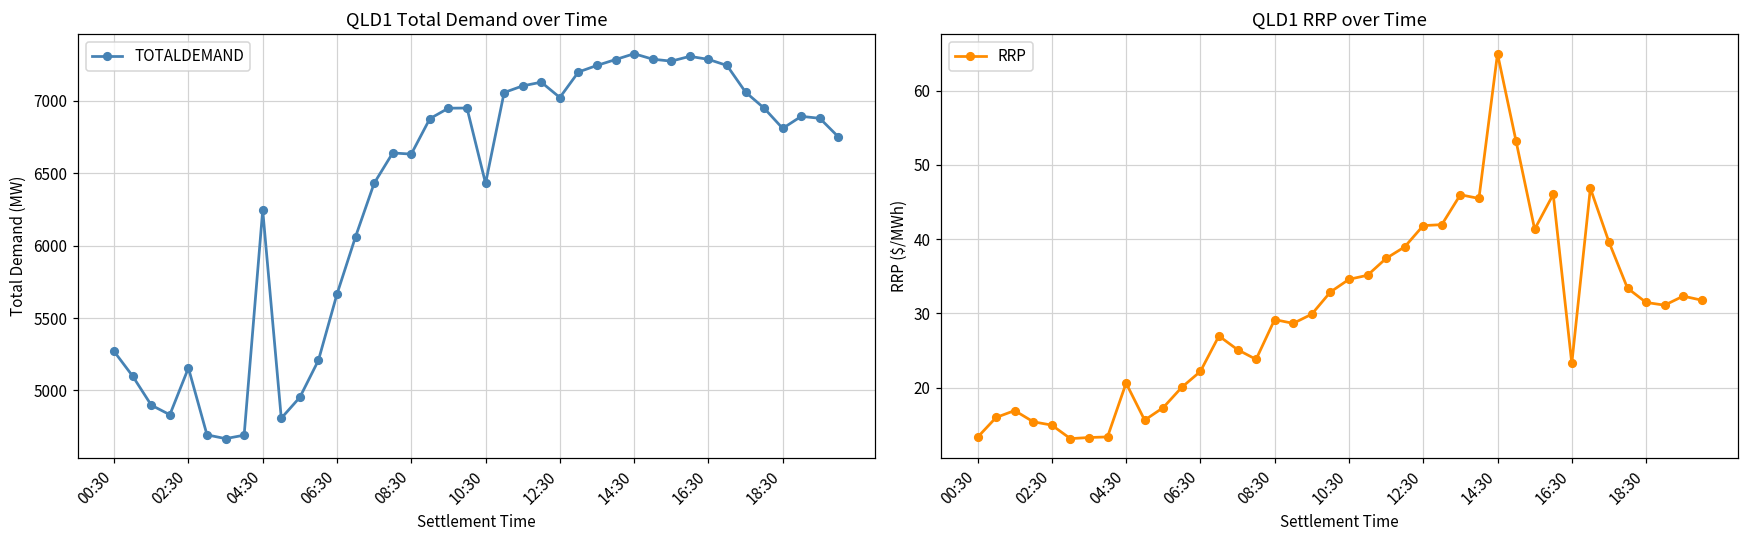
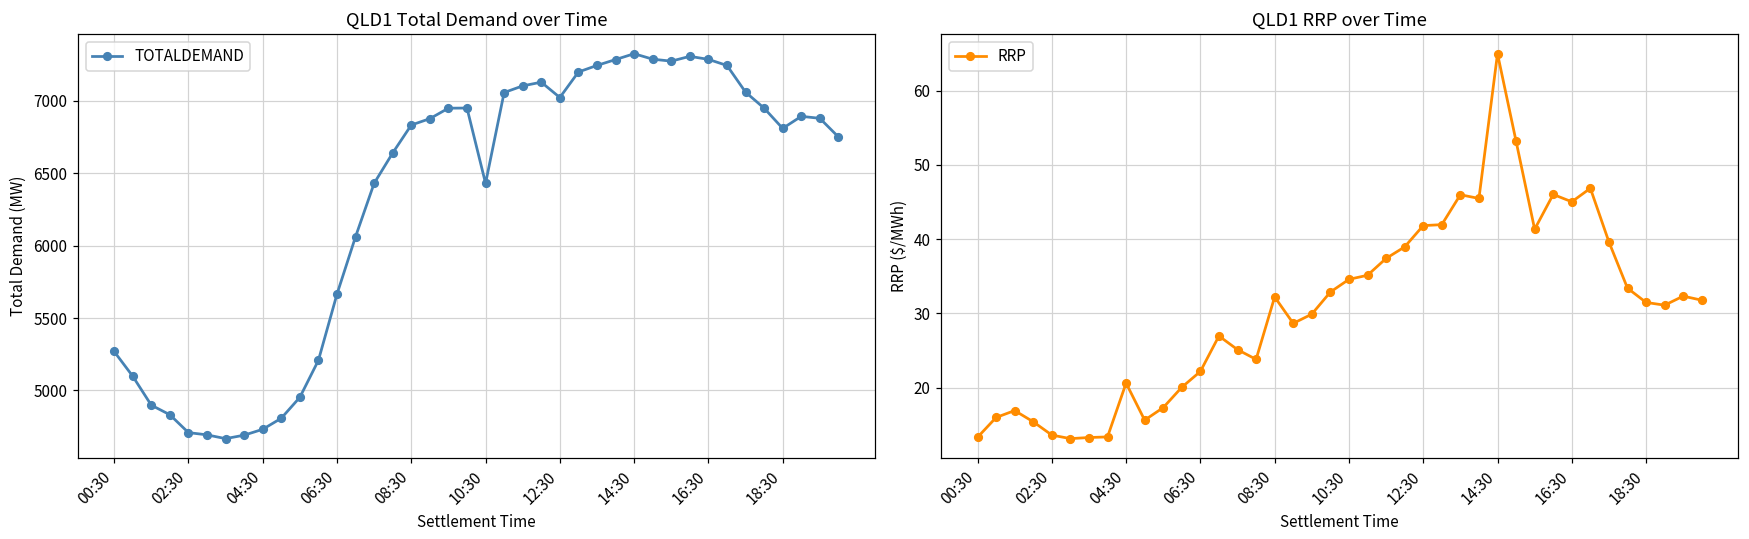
QLD1 Total Demand over Time, 02:30: 5150 -> 4710
QLD1 Total Demand over Time, 04:30: 6250 -> 4730
QLD1 Total Demand over Time, 08:30: 6630 -> 6830
QLD1 RRP over Time, 02:30: 15 -> 14
QLD1 RRP over Time, 08:30: 29 -> 32
QLD1 RRP over Time, 16:30: 23 -> 45
